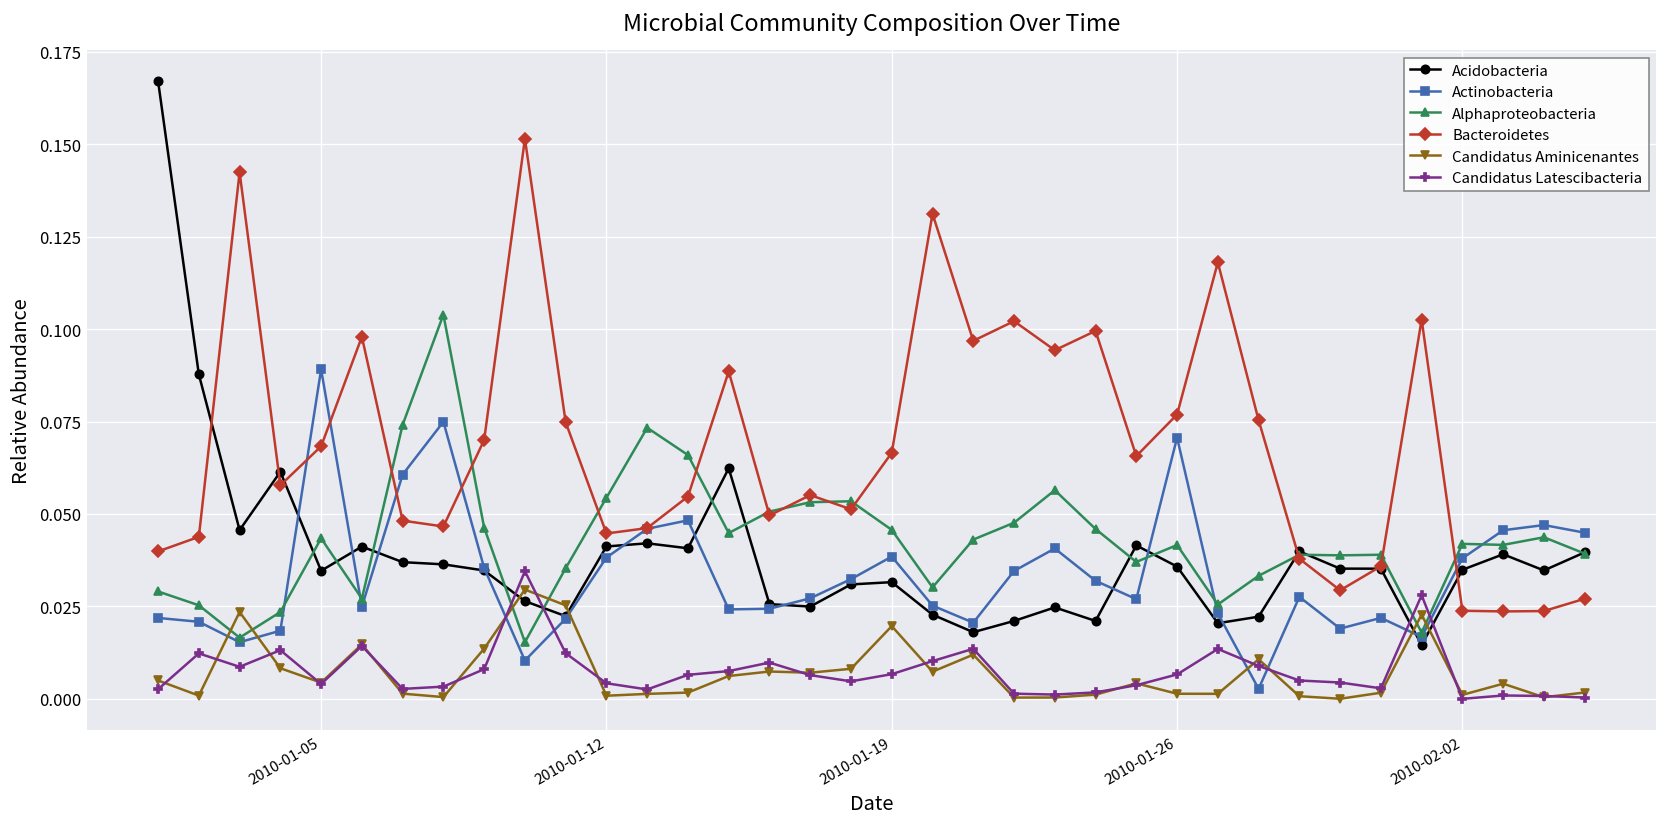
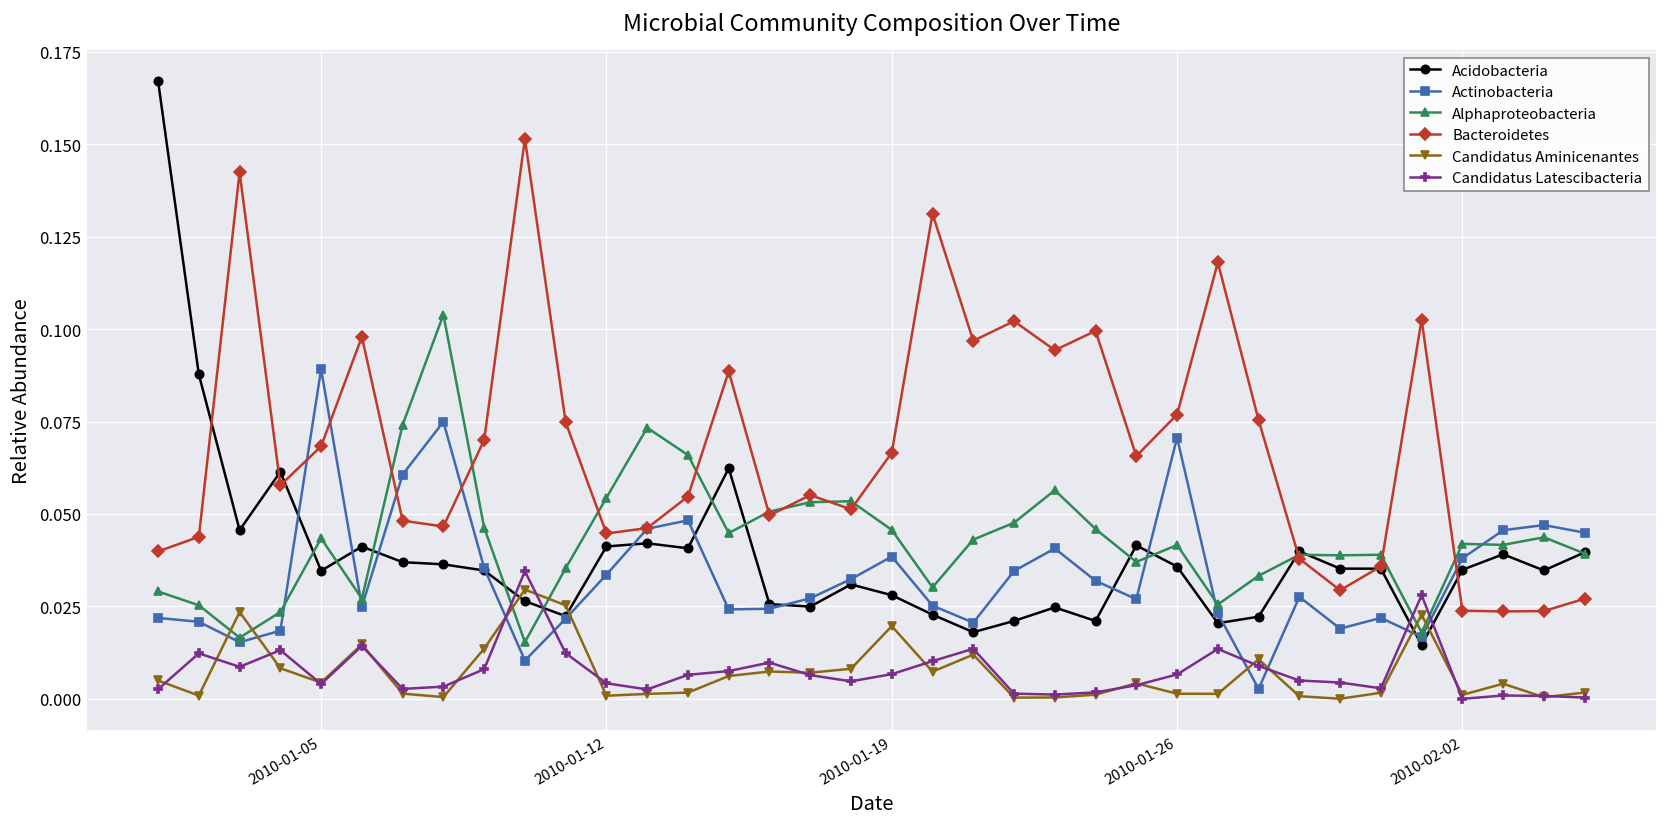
Actinobacteria, 2010-01-12: 0.038 -> 0.034
Acidobacteria, 2010-01-19: 0.032 -> 0.028
